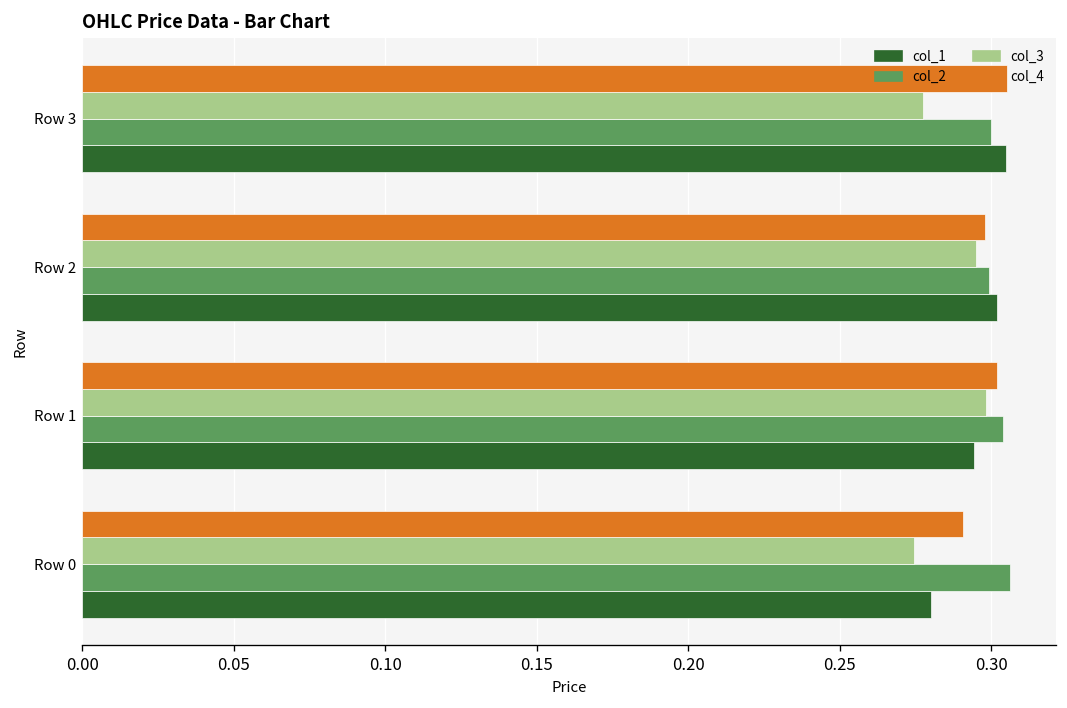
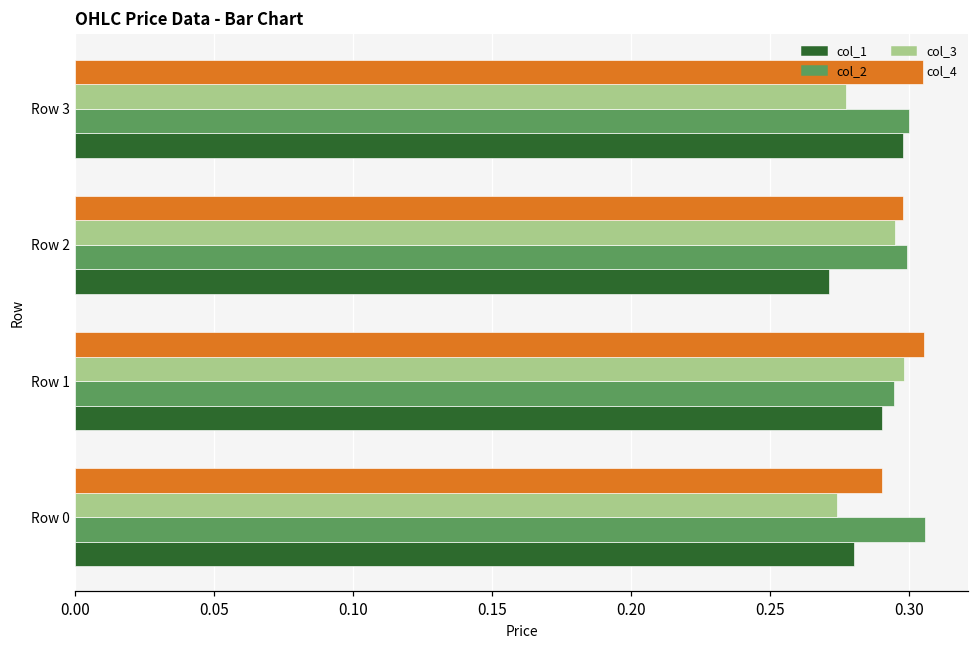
col_1, Row 3: 0.305 -> 0.298
col_1, Row 2: 0.302 -> 0.271
col_4, Row 1: 0.302 -> 0.306
col_2, Row 1: 0.304 -> 0.295
col_1, Row 1: 0.294 -> 0.290
